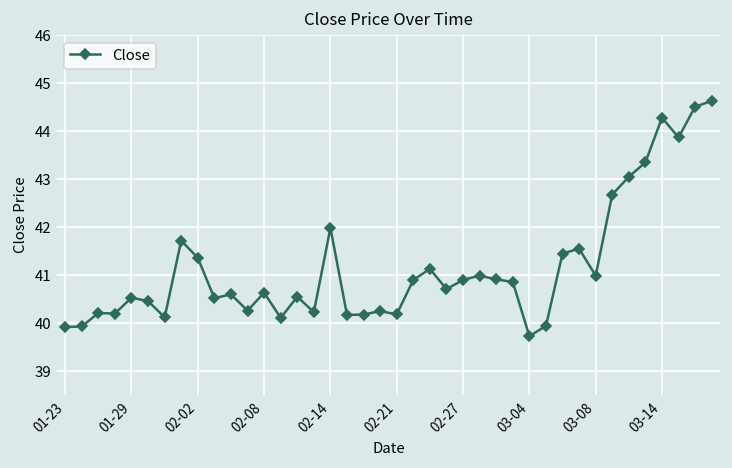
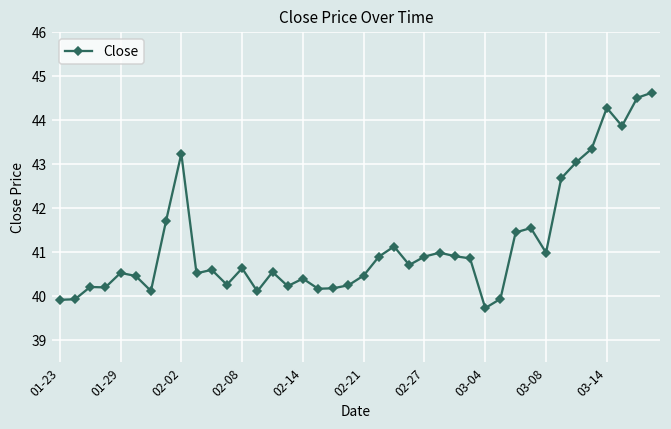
02-02: 41.4 -> 43.2
02-14: 42.0 -> 40.4
02-21: 40.2 -> 40.5
